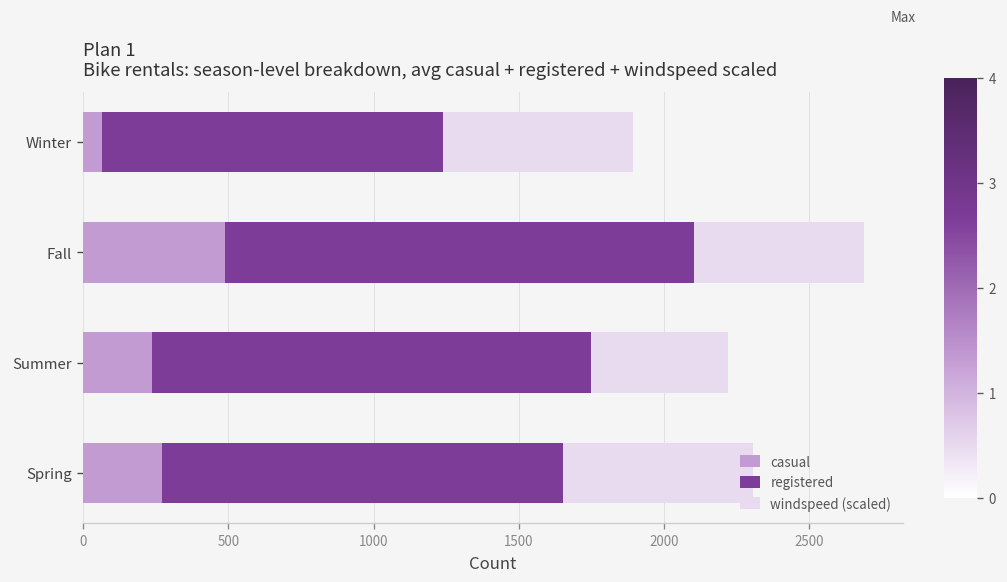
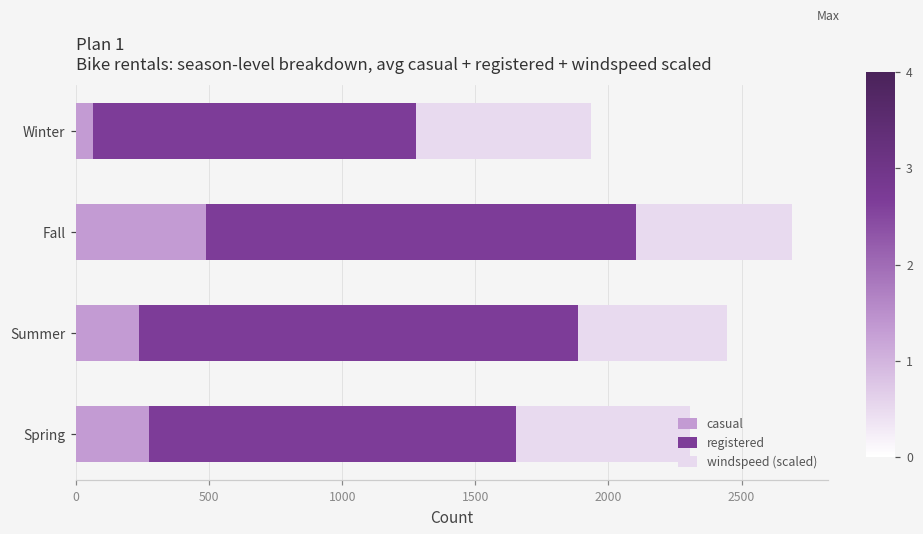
registered, Winter: 1170 -> 1210
registered, Summer: 1510 -> 1650
windspeed (scaled), Summer: 470 -> 560
